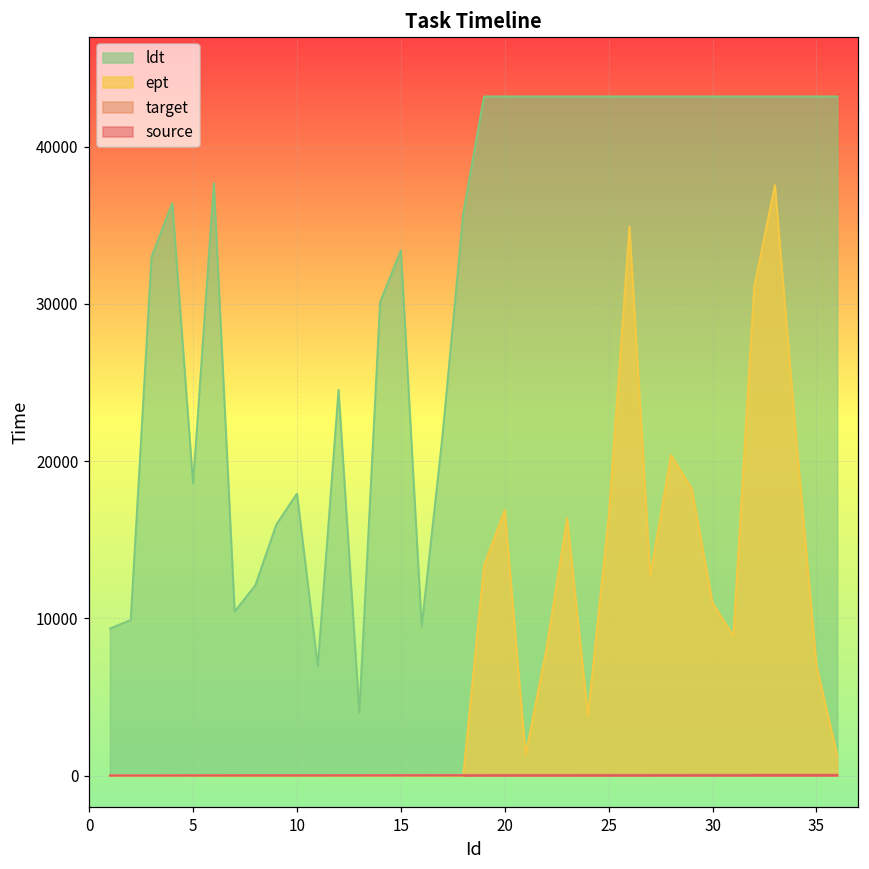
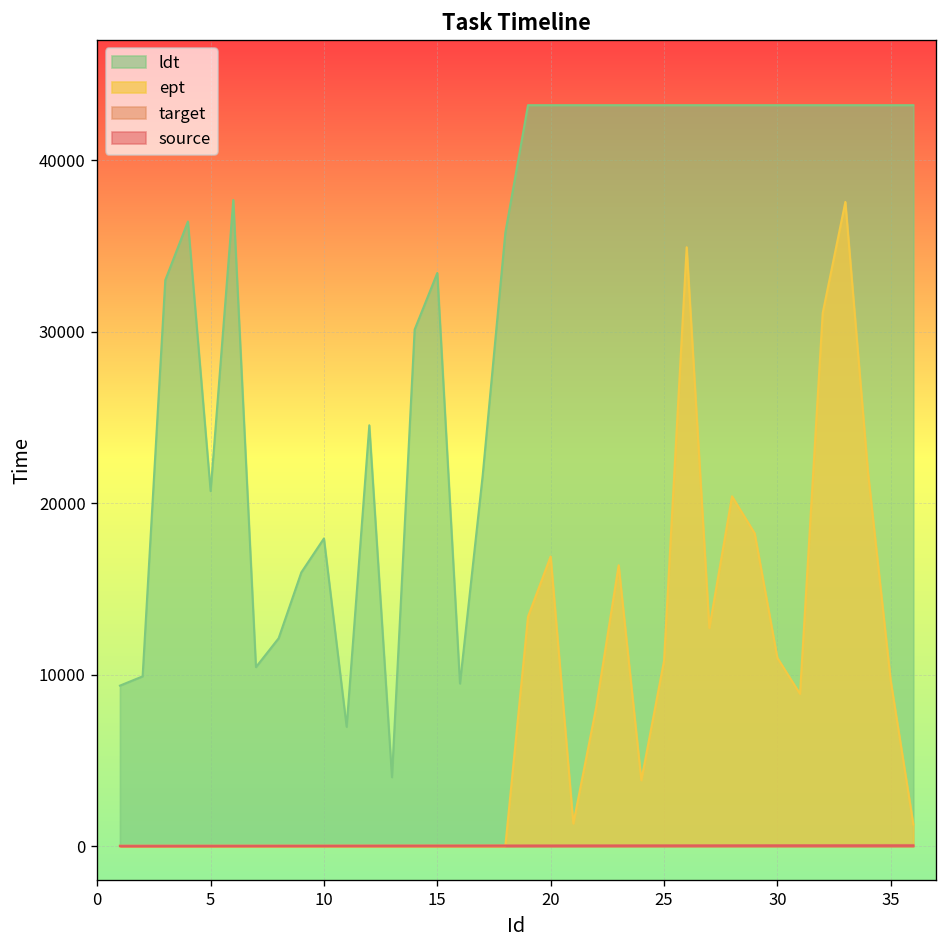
ldt, 5: 18600 -> 20700
ept, 25: 16500 -> 10800
ept, 35: 7000 -> 9700
